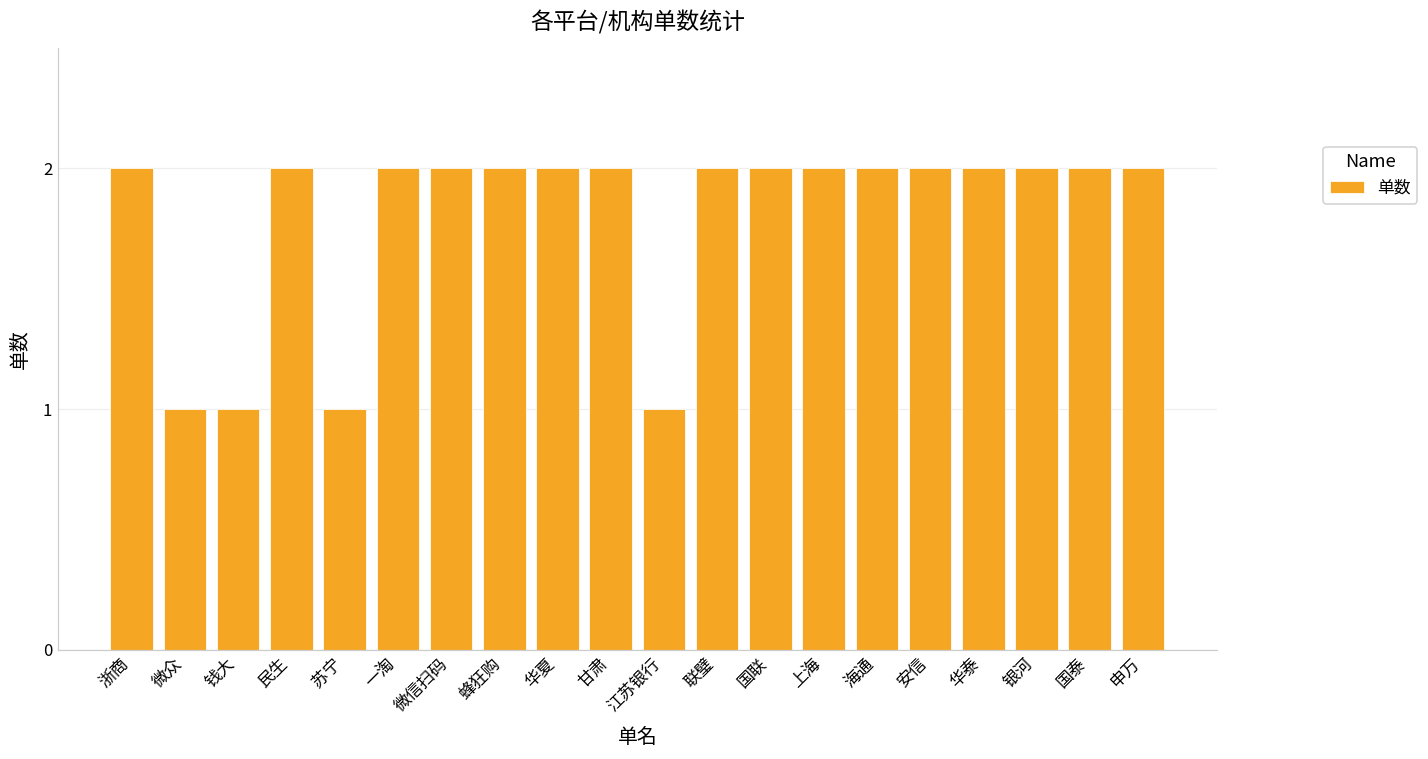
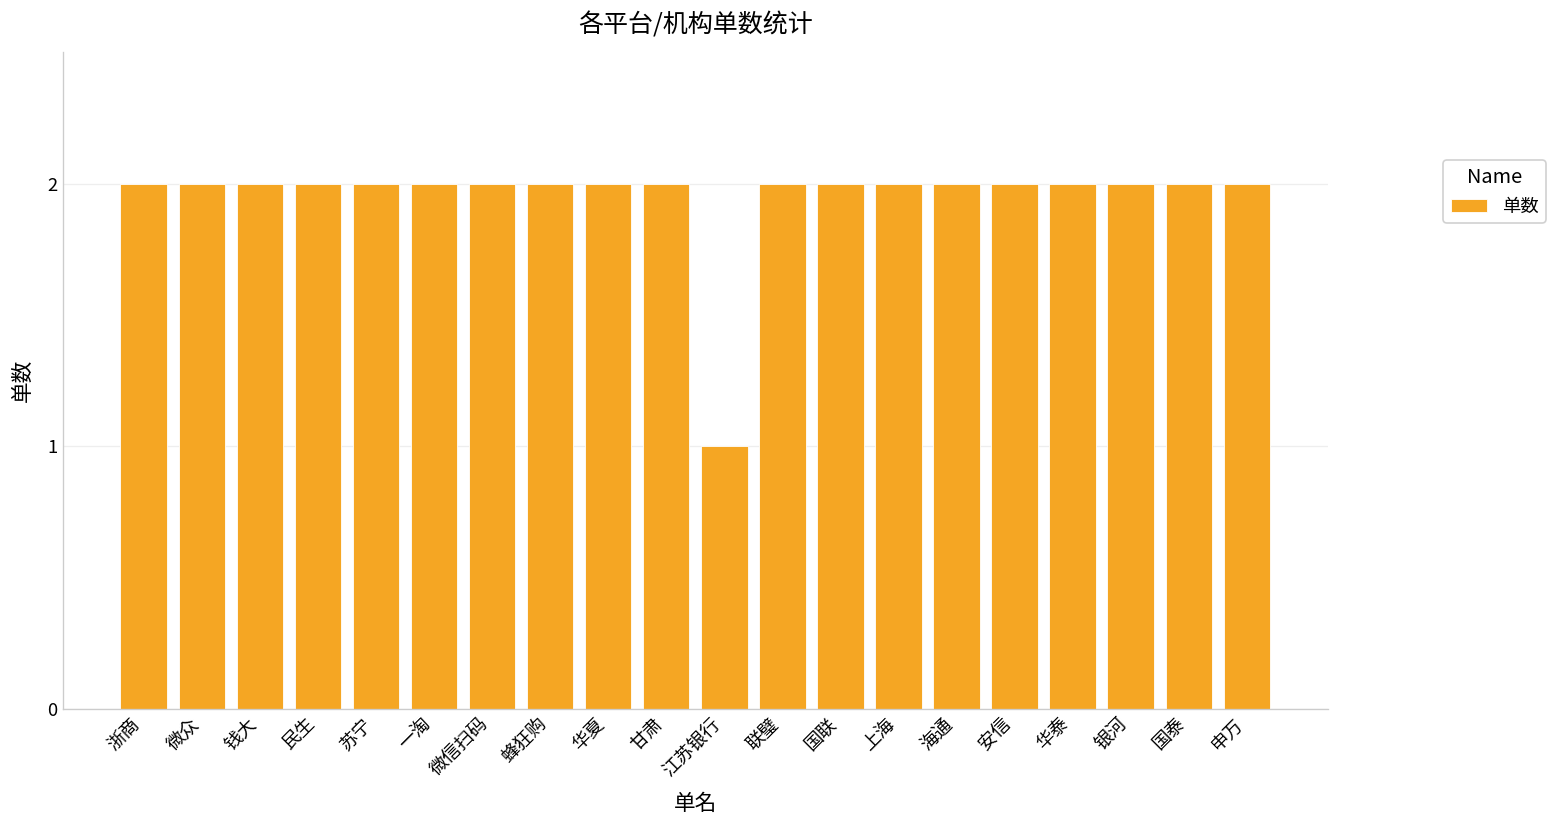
微众: 1 -> 2
钱大: 1 -> 2
苏宁: 1 -> 2
